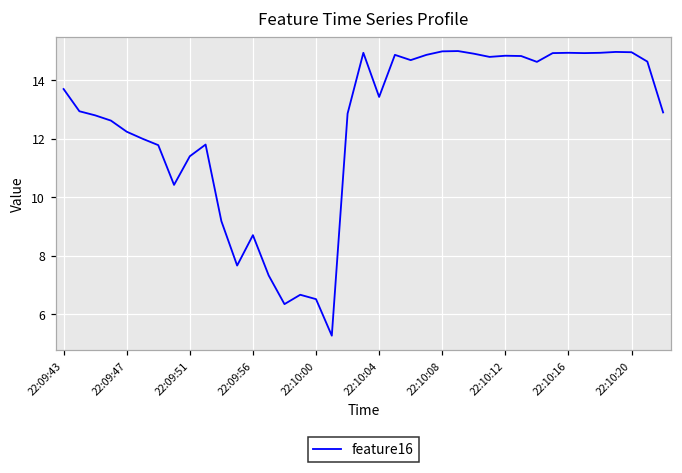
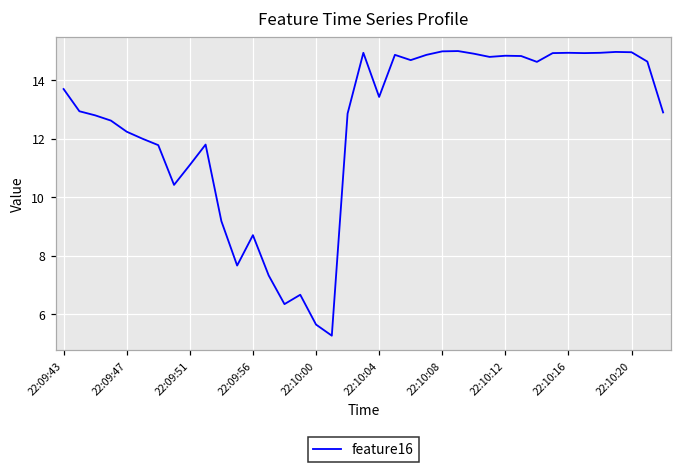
22:09:51: 11.4 -> 11.1
22:10:00: 6.5 -> 5.6
